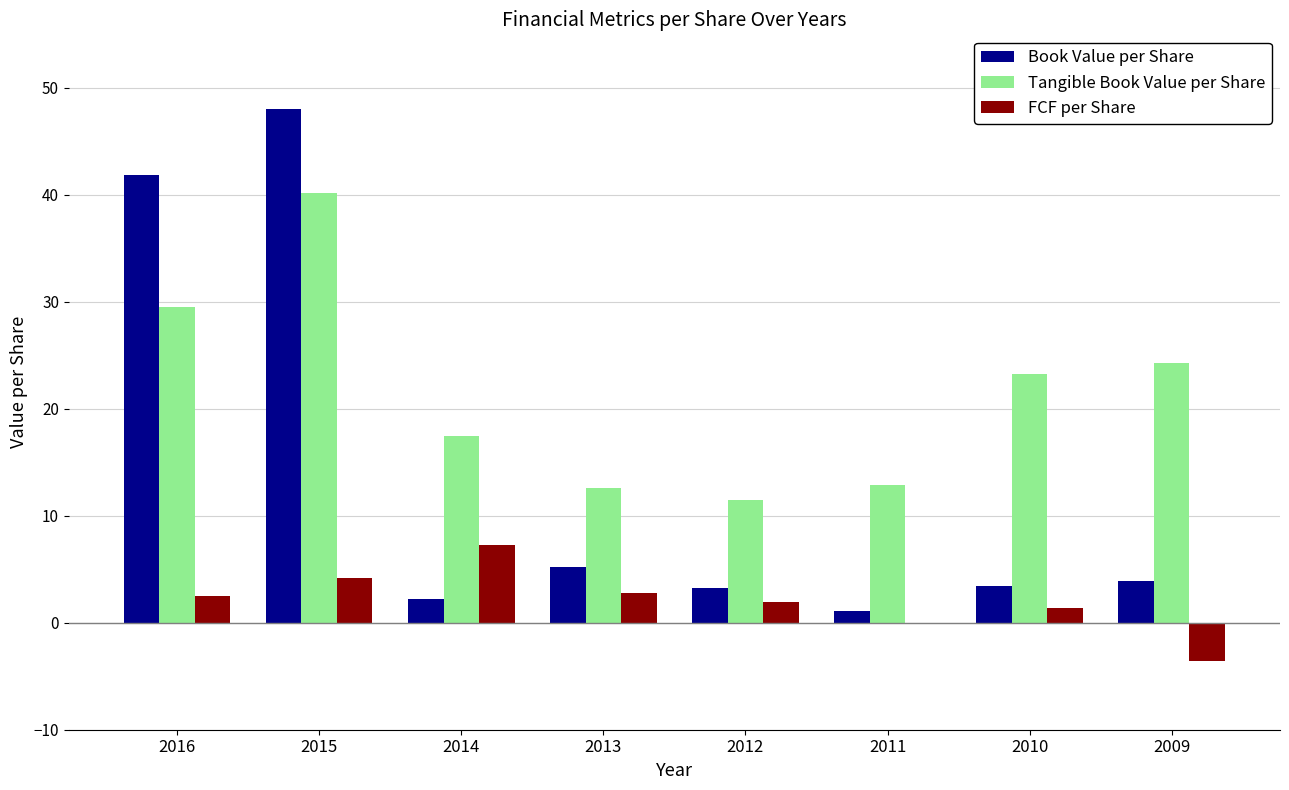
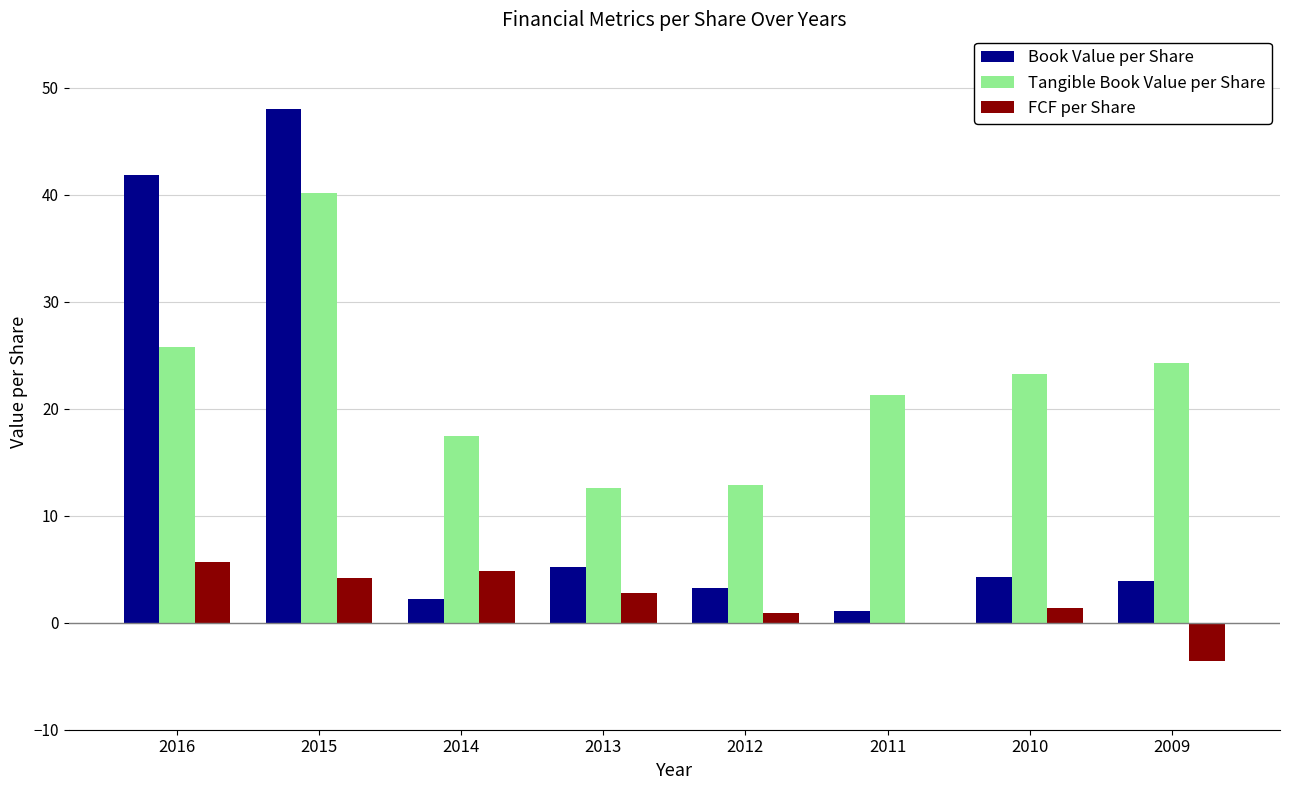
Tangible Book Value per Share, 2016: 29.5 -> 25.7
FCF per Share, 2016: 2.5 -> 5.7
FCF per Share, 2014: 7.3 -> 4.8
Tangible Book Value per Share, 2012: 11.4 -> 12.9
FCF per Share, 2012: 1.9 -> 0.9
Tangible Book Value per Share, 2011: 12.9 -> 21.3
Book Value per Share, 2010: 3.4 -> 4.3
